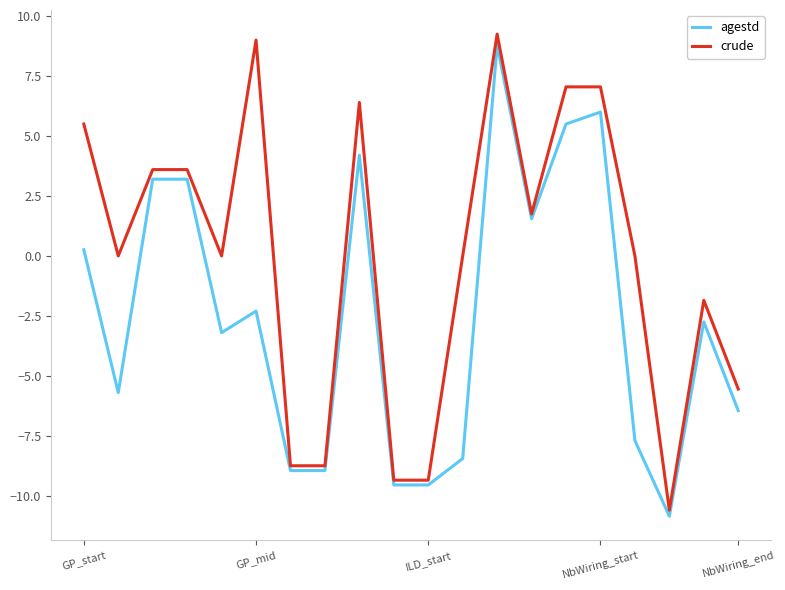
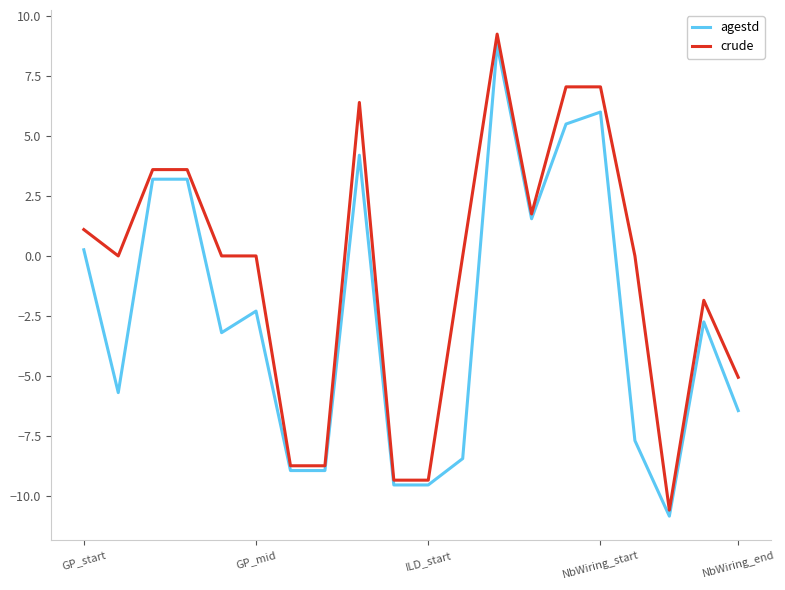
crude, GP_start: 5.5 -> 1.1
crude, GP_mid: 9 -> 0
crude, NbWiring_end: -5.6 -> -5.1
